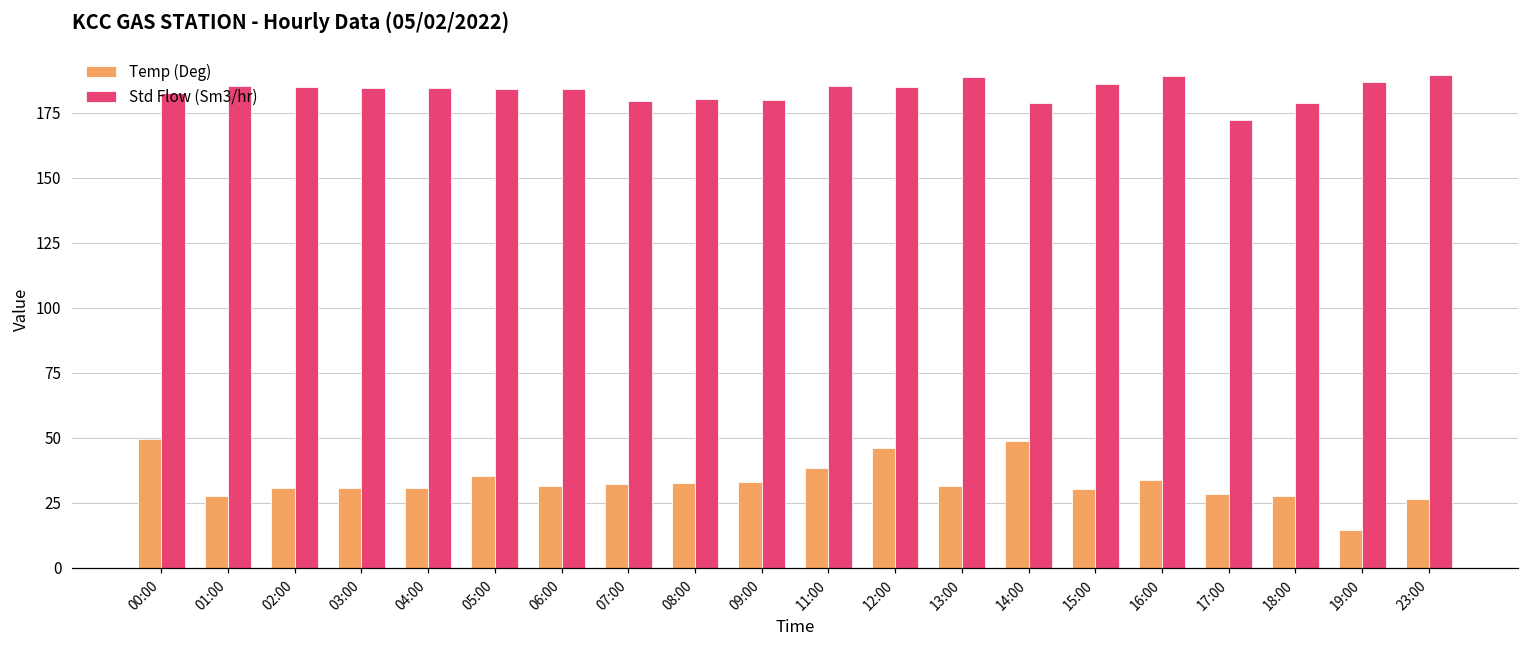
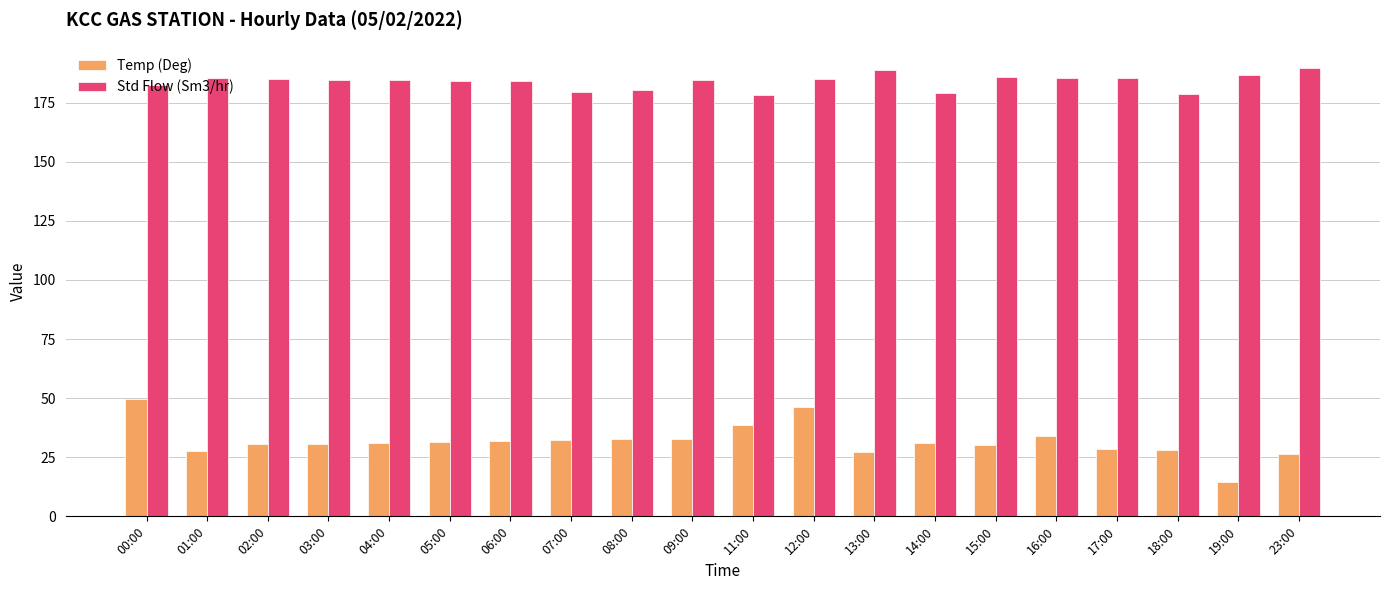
Temp (Deg), 05:00: 36 -> 31
Std Flow (Sm3/hr), 09:00: 180 -> 185
Std Flow (Sm3/hr), 11:00: 185 -> 178
Temp (Deg), 13:00: 32 -> 27
Temp (Deg), 14:00: 49 -> 31
Std Flow (Sm3/hr), 16:00: 189 -> 186
Std Flow (Sm3/hr), 17:00: 172 -> 186
